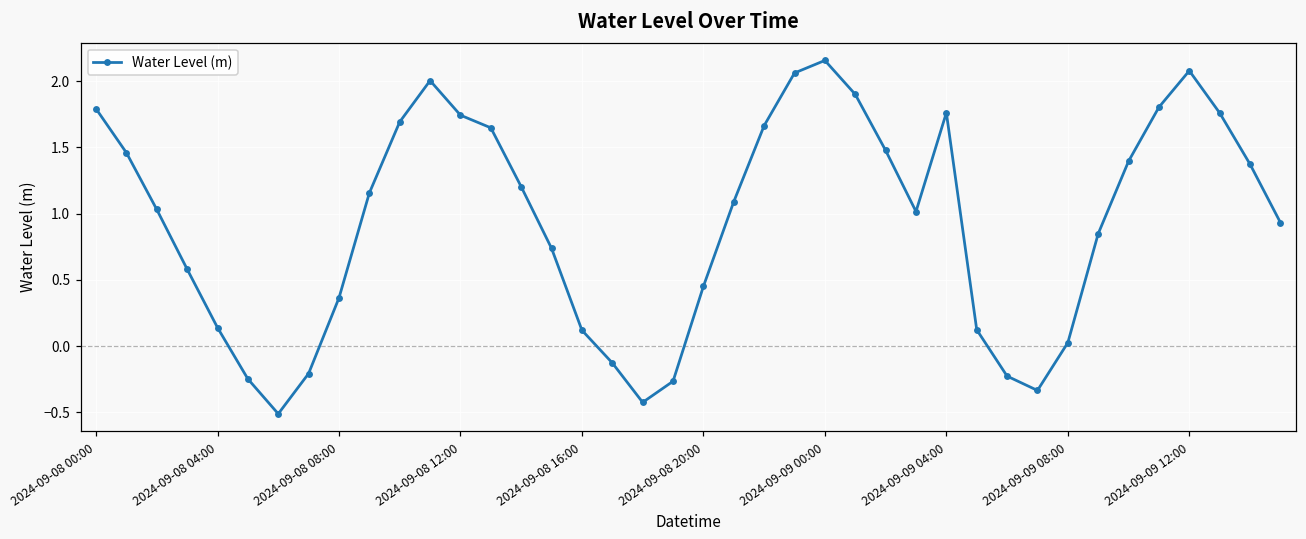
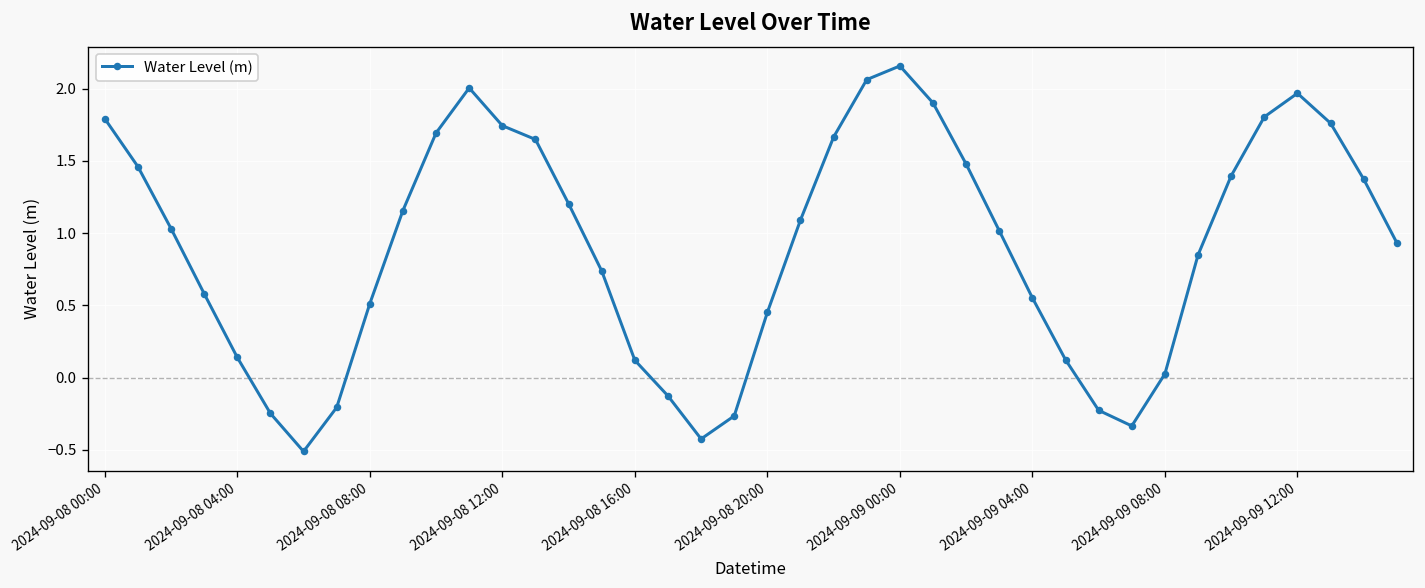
2024-09-08 08:00: 0.36 -> 0.51
2024-09-09 04:00: 1.76 -> 0.55
2024-09-09 12:00: 2.08 -> 1.97
